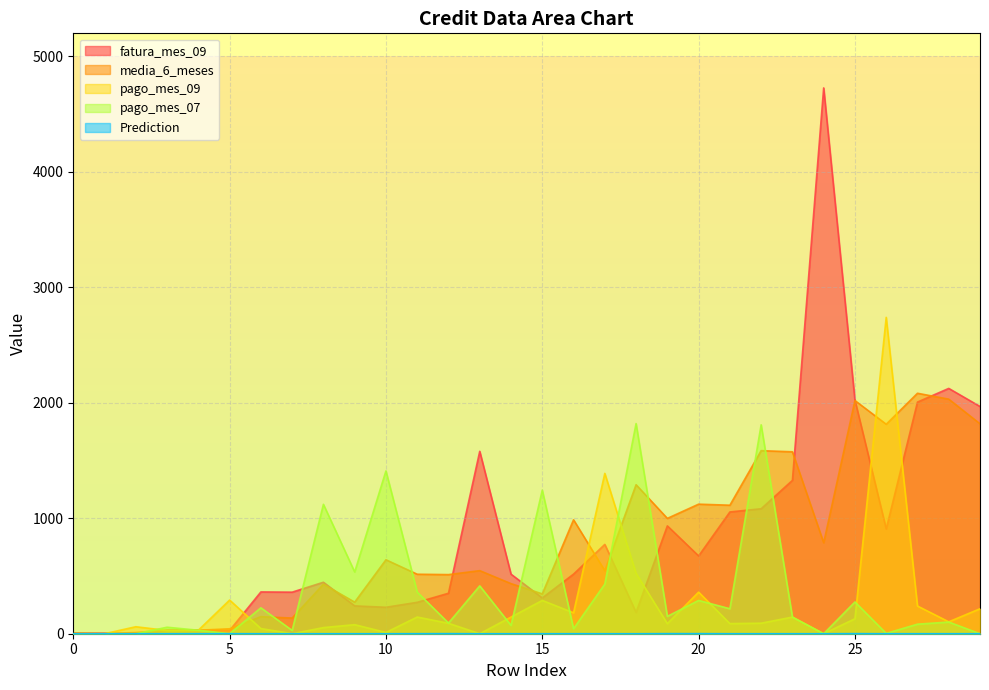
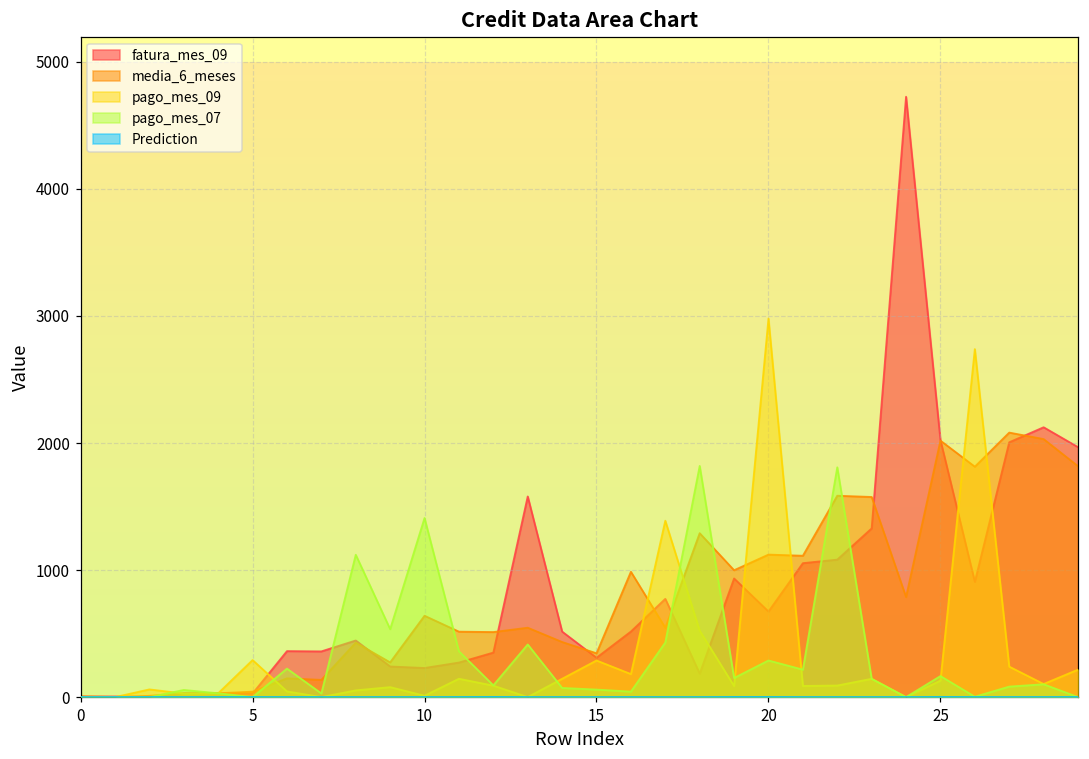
pago_mes_07, 15: 1240 -> 60
pago_mes_09, 20: 360 -> 2980
pago_mes_07, 25: 280 -> 170
